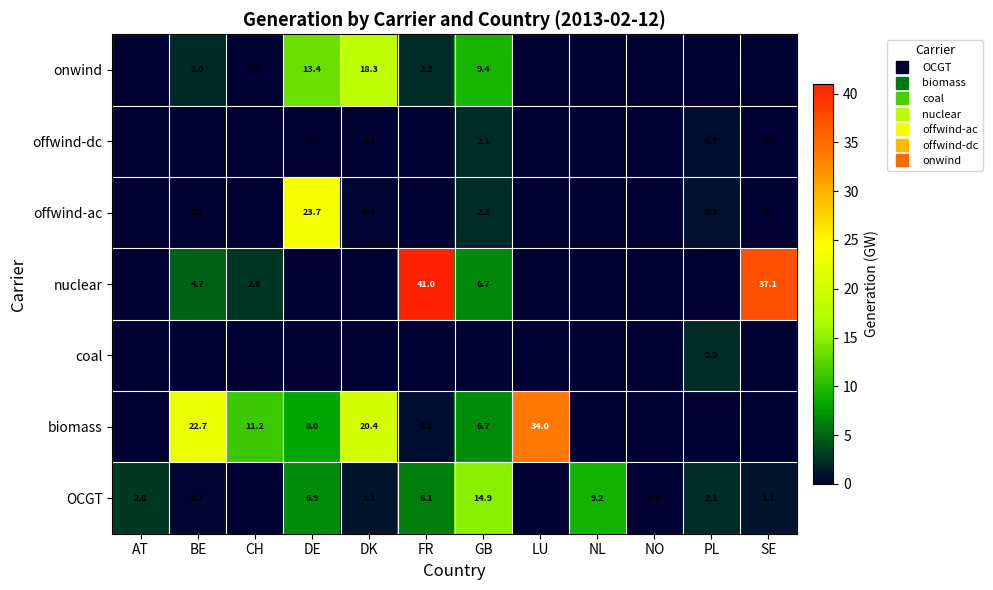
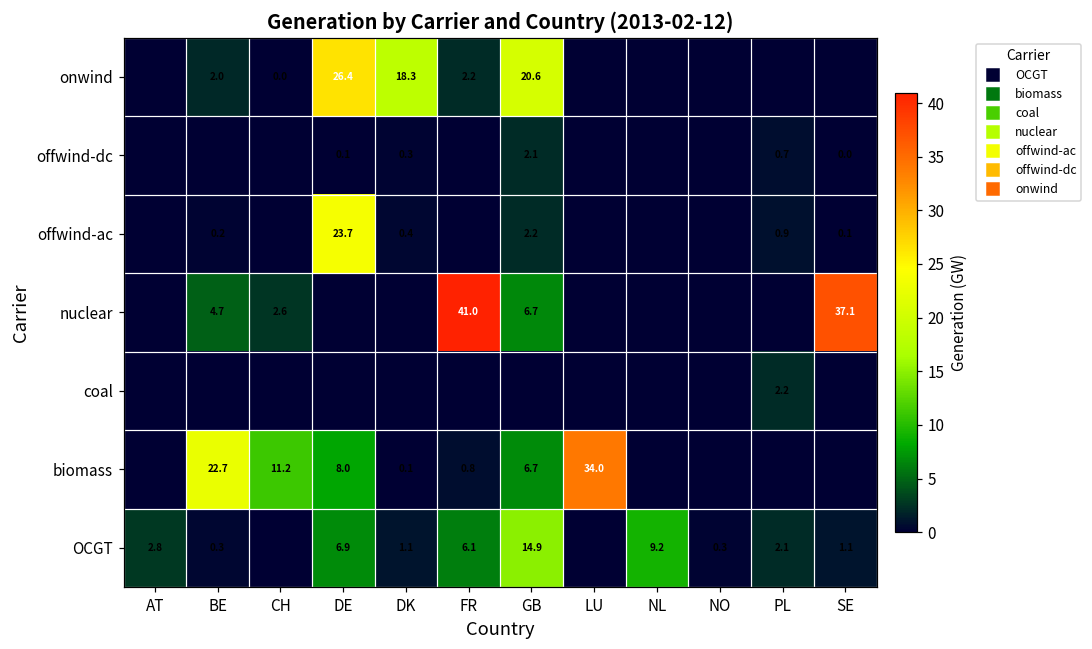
onwind, DE: 13.4 -> 26.4
onwind, GB: 9.4 -> 20.6
biomass, DK: 20.4 -> 0.1
